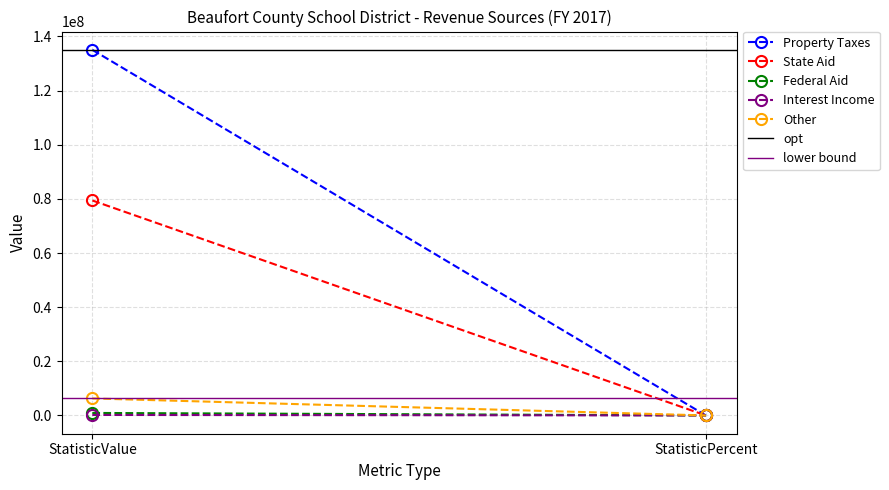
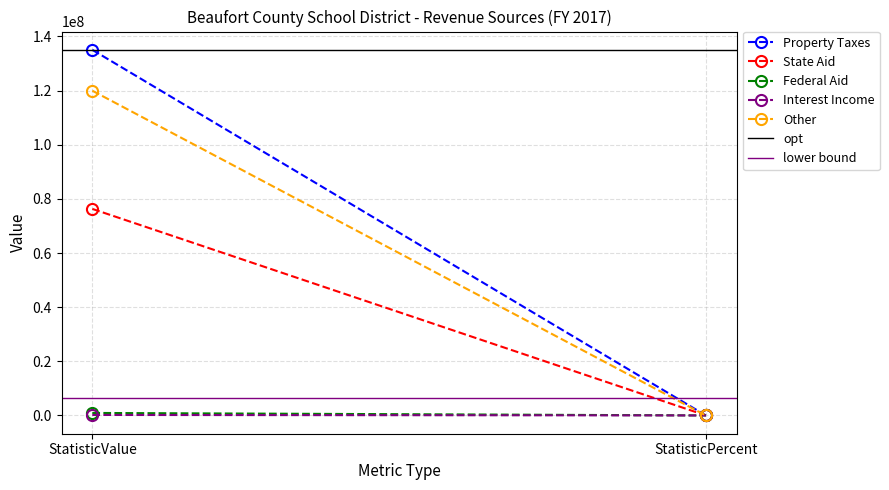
State Aid, StatisticValue: 79000000 -> 76000000
Other, StatisticValue: 6000000 -> 120000000
